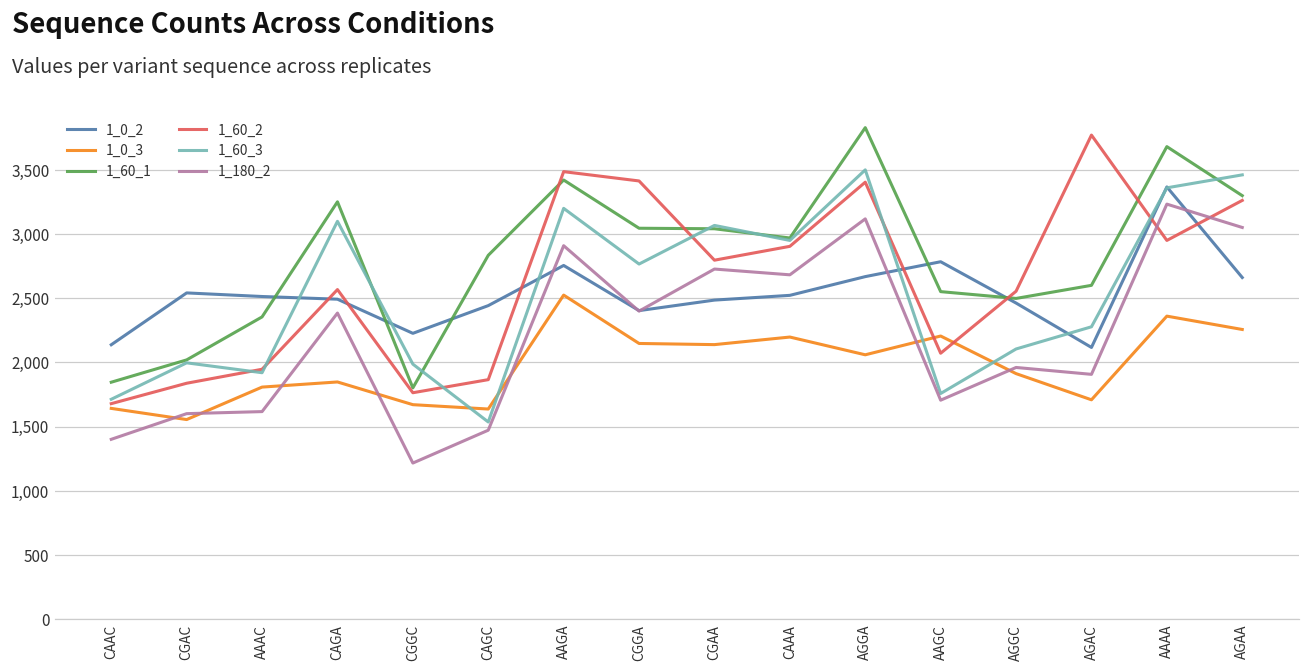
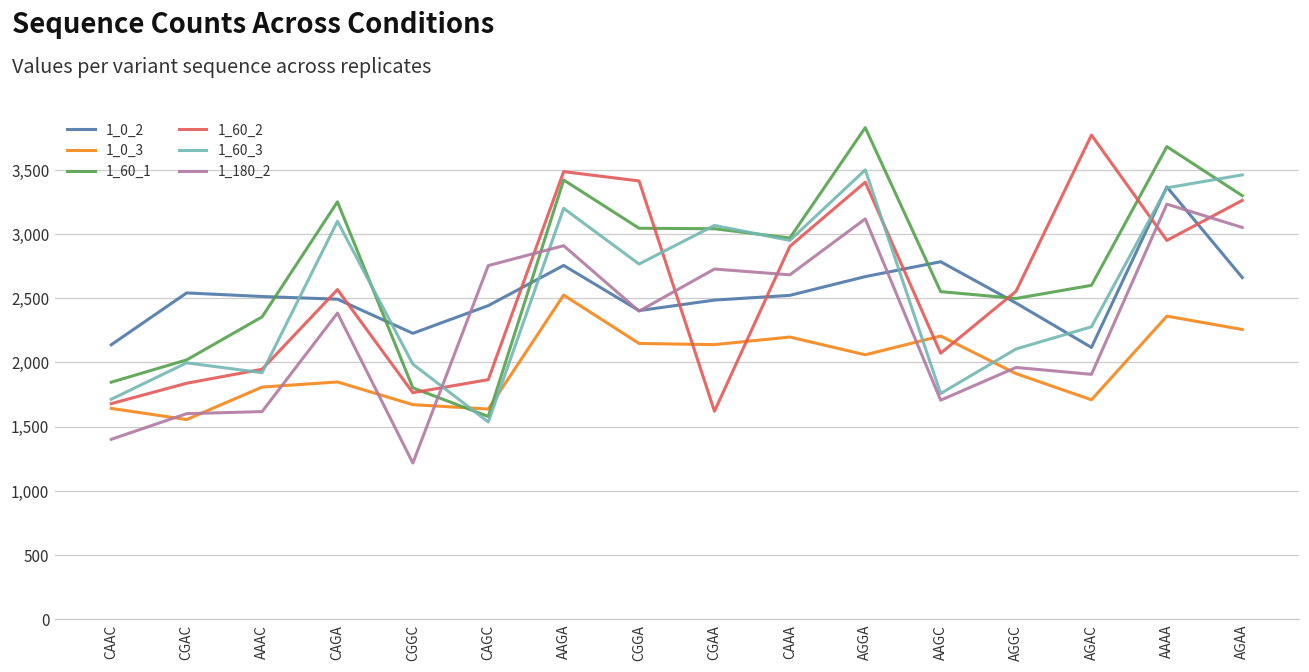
1_60_1, CAGC: 2,840 -> 1,580
1_180_2, CAGC: 1,470 -> 2,750
1_60_2, CGAA: 2,800 -> 1,620
